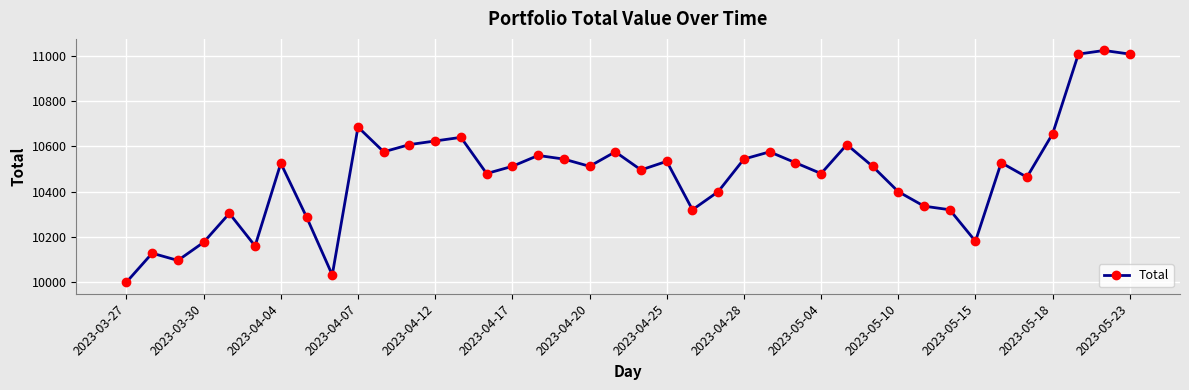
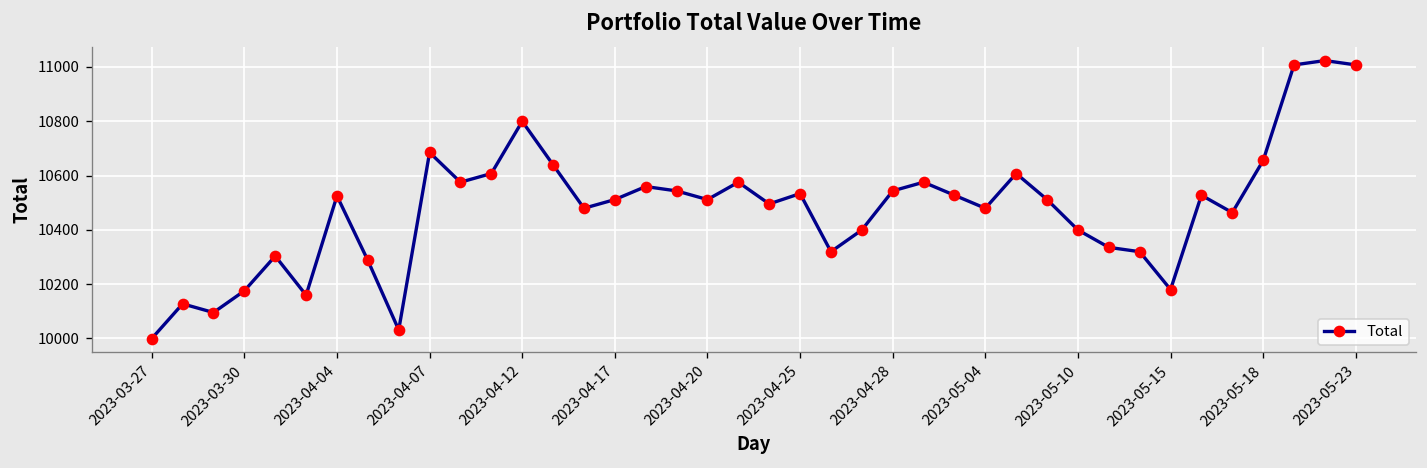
2023-04-12: 10620 -> 10800
